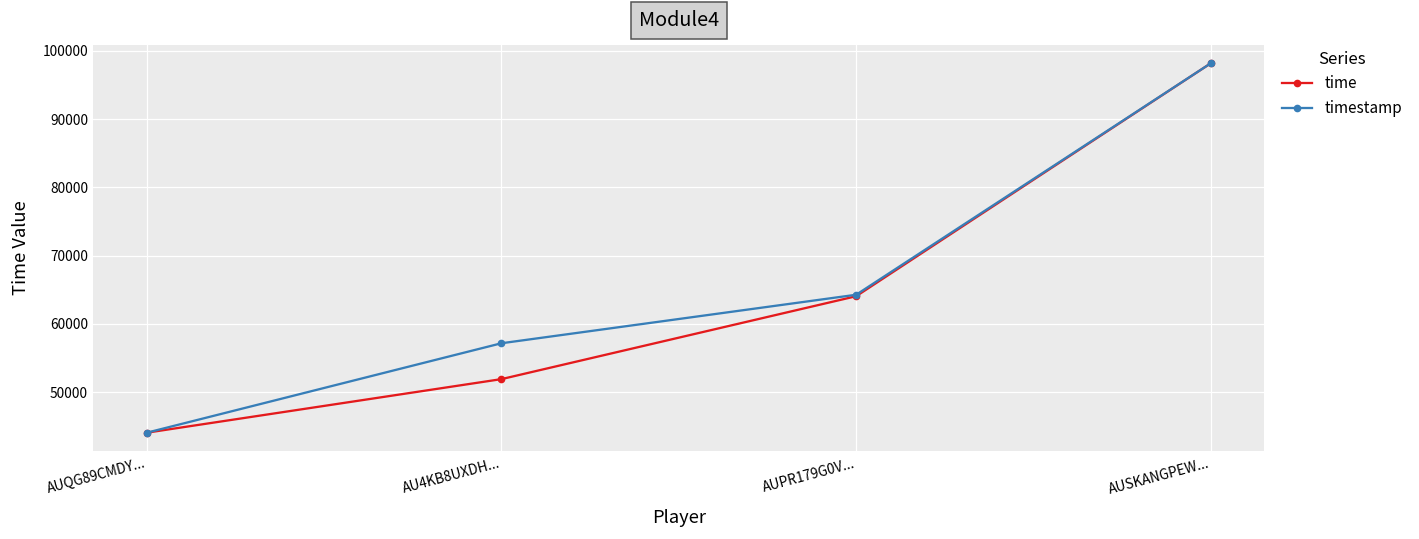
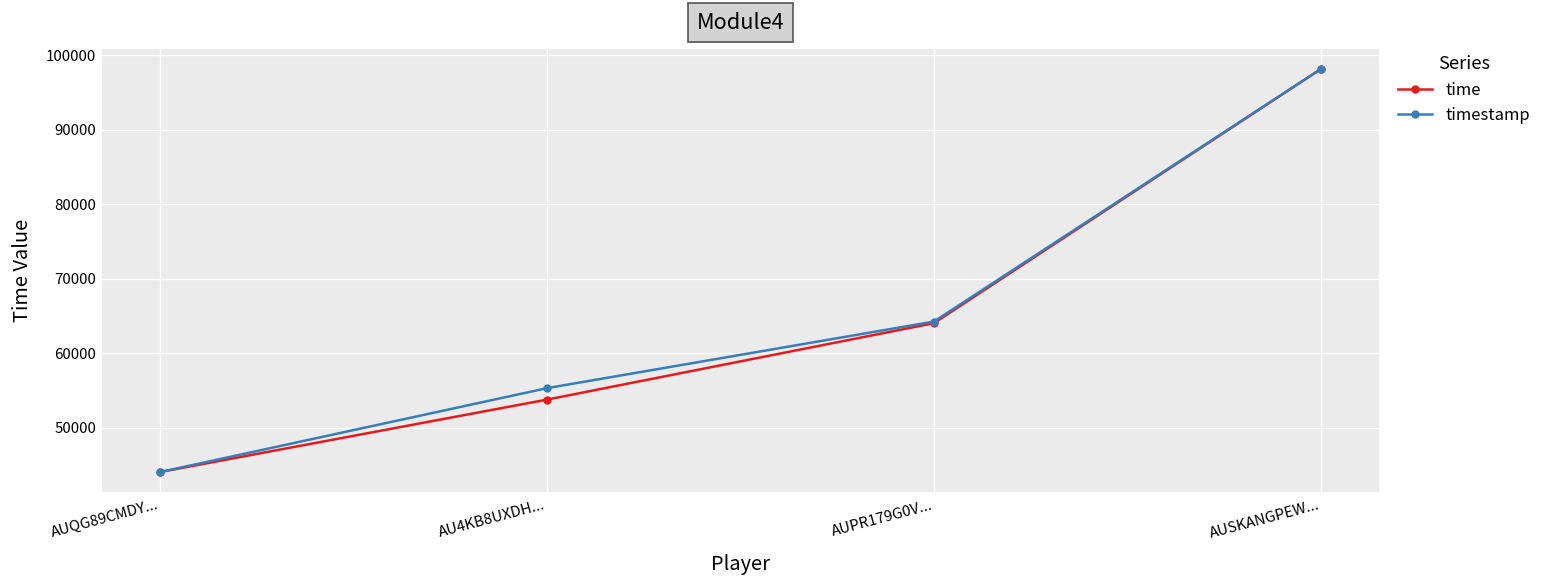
time, AU4KB8UXDH...: 52000 -> 54000
timestamp, AU4KB8UXDH...: 57000 -> 55000
